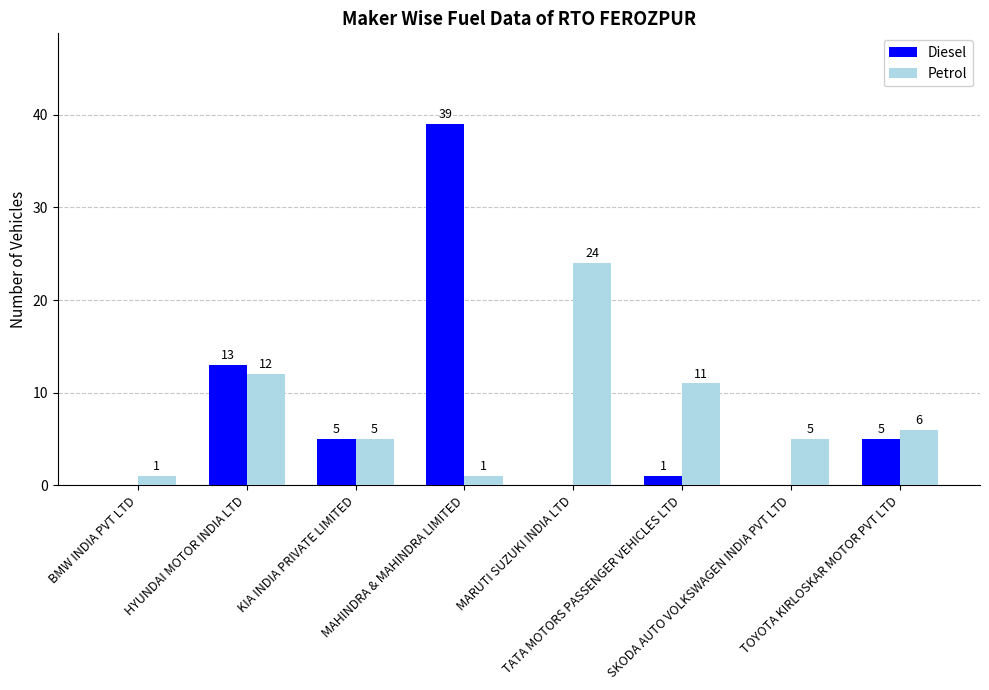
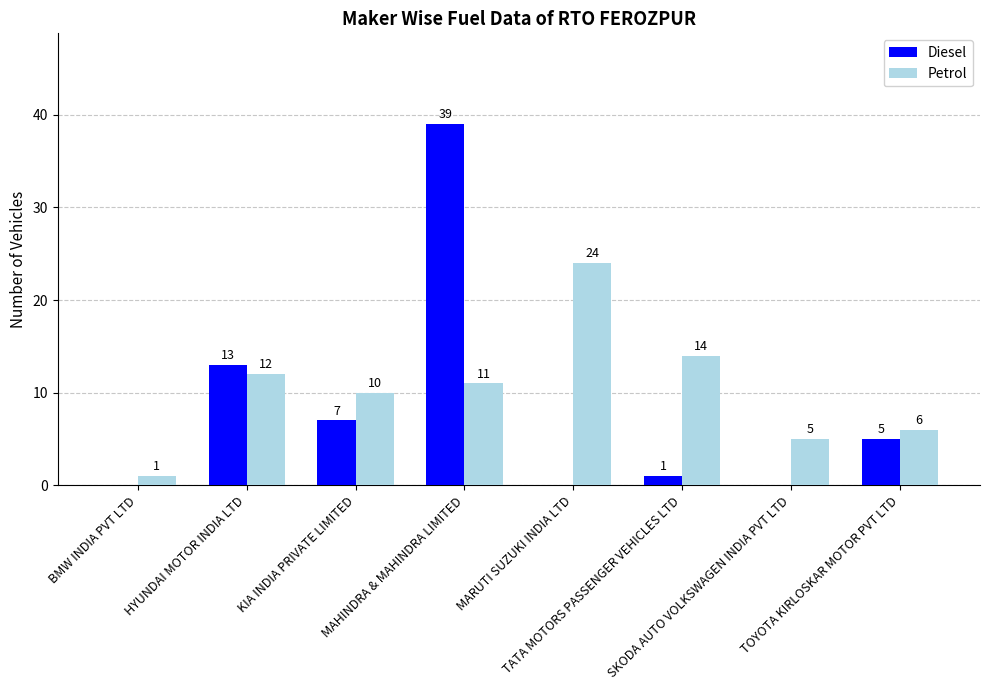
Diesel, KIA INDIA PRIVATE LIMITED: 5 -> 7
Petrol, KIA INDIA PRIVATE LIMITED: 5 -> 10
Petrol, MAHINDRA & MAHINDRA LIMITED: 1 -> 11
Petrol, TATA MOTORS PASSENGER VEHICLES LTD: 11 -> 14
